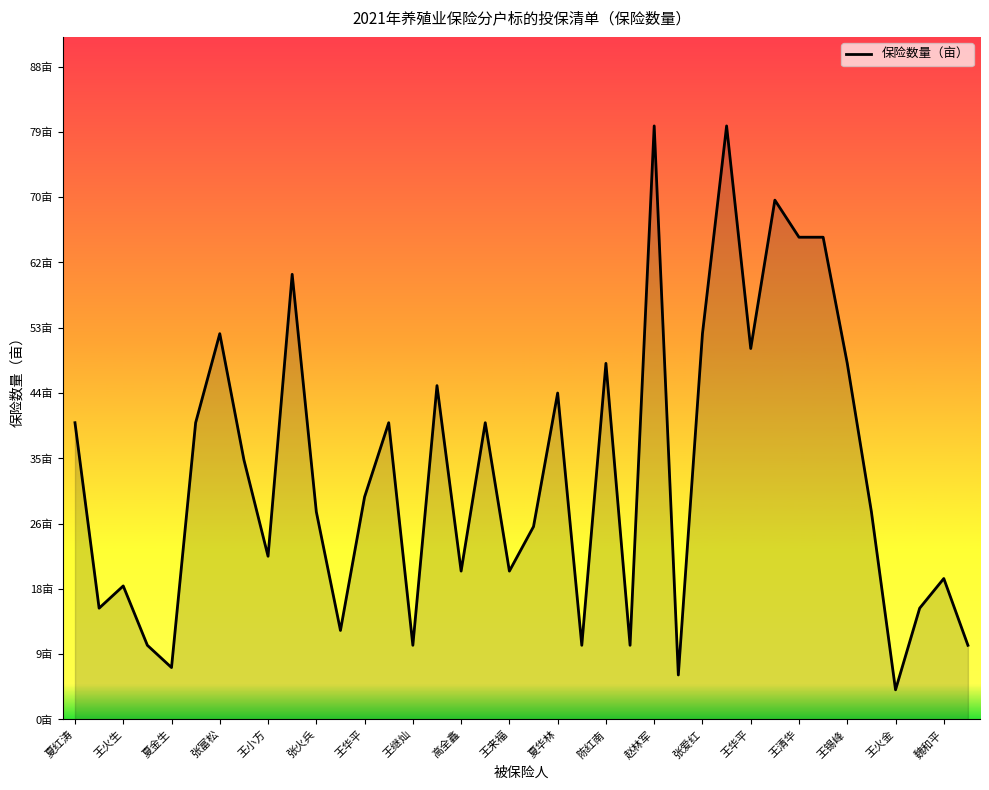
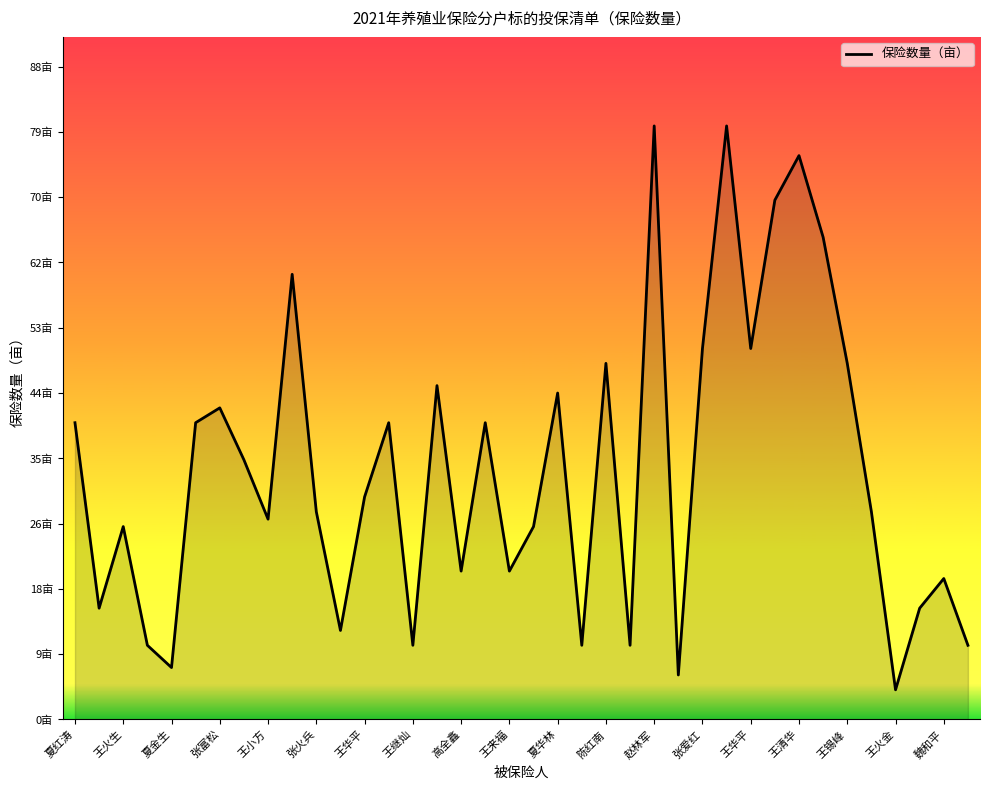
王火生: 18亩 -> 26亩
张富松: 52亩 -> 42亩
王小方: 22亩 -> 27亩
张爱红: 52亩 -> 50亩
王清华: 65亩 -> 76亩
